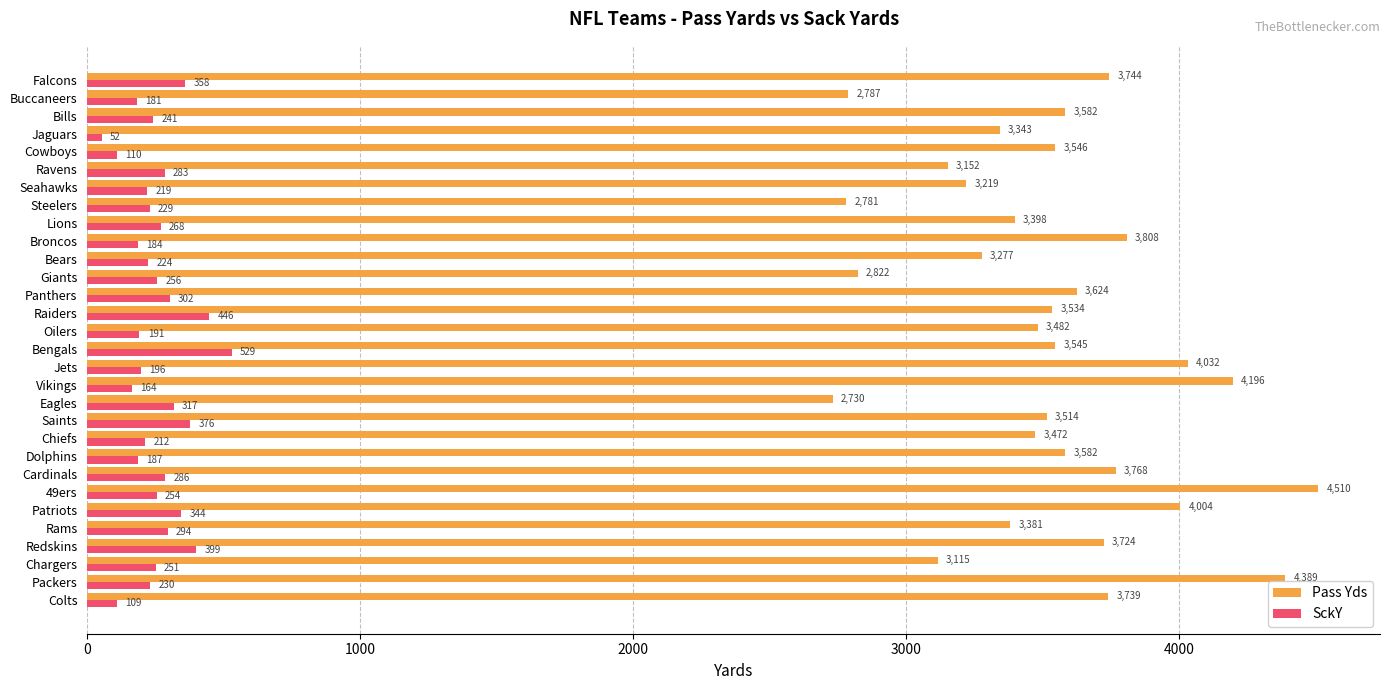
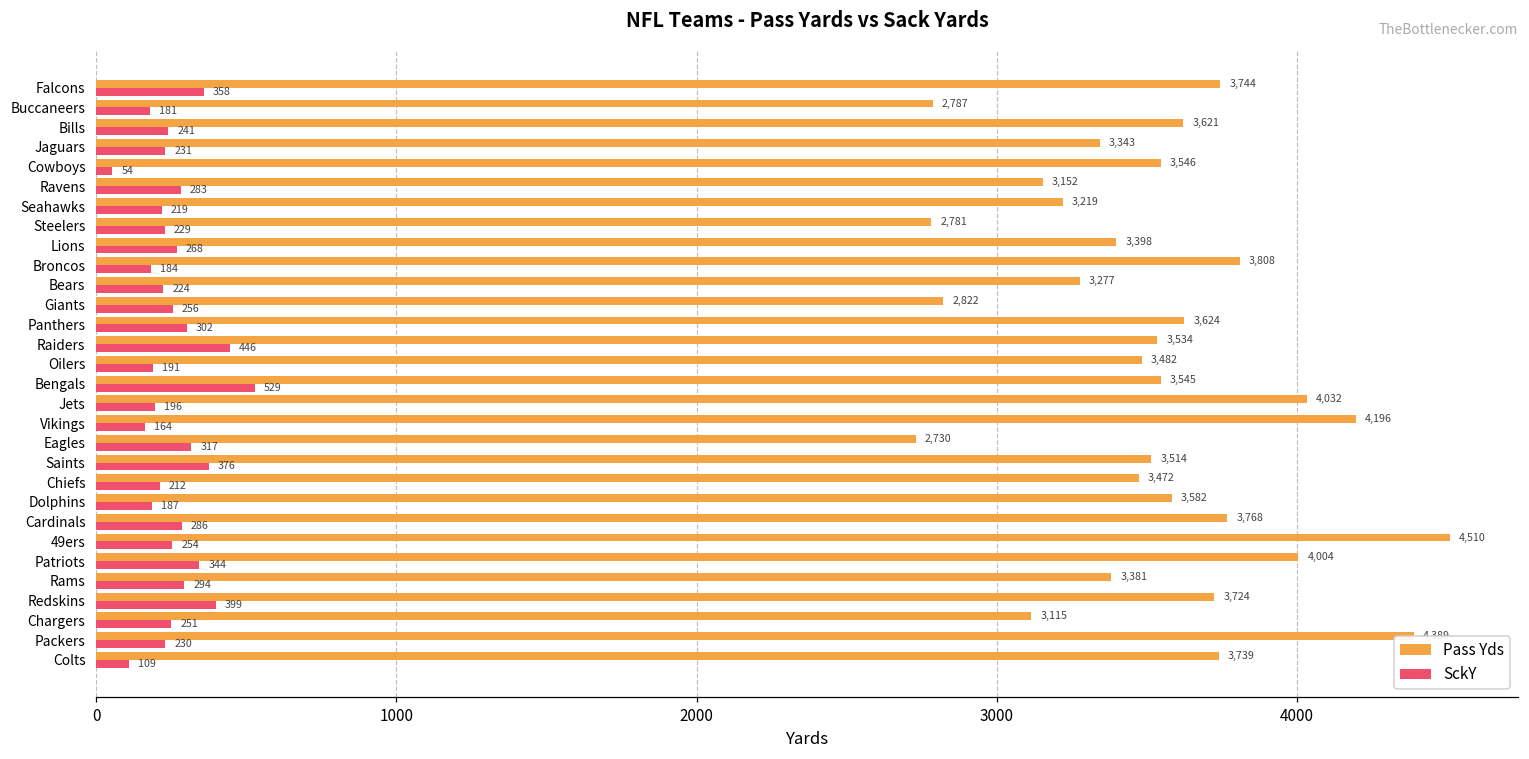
Pass Yds, Bills: 3,582 -> 3,621
SckY, Jaguars: 52 -> 231
SckY, Cowboys: 110 -> 54
